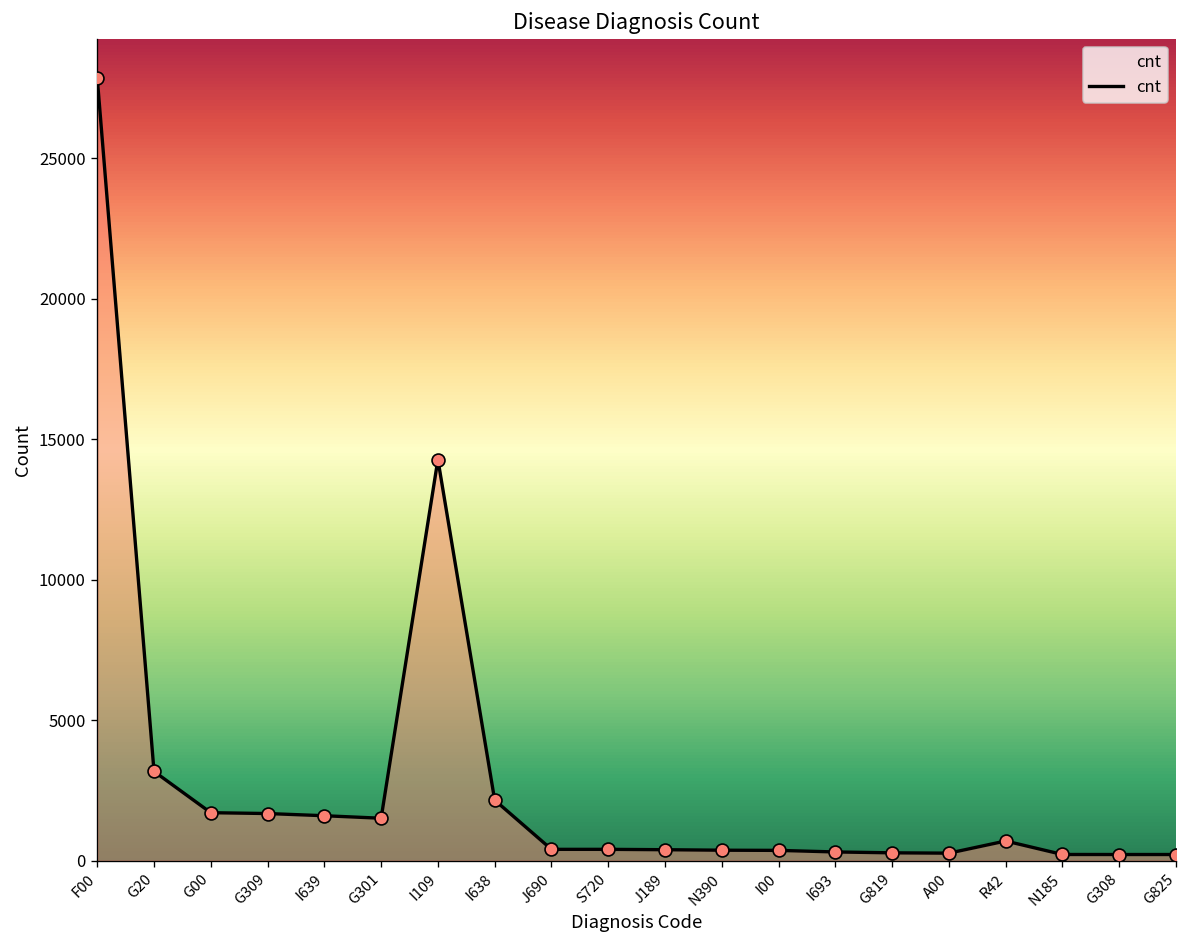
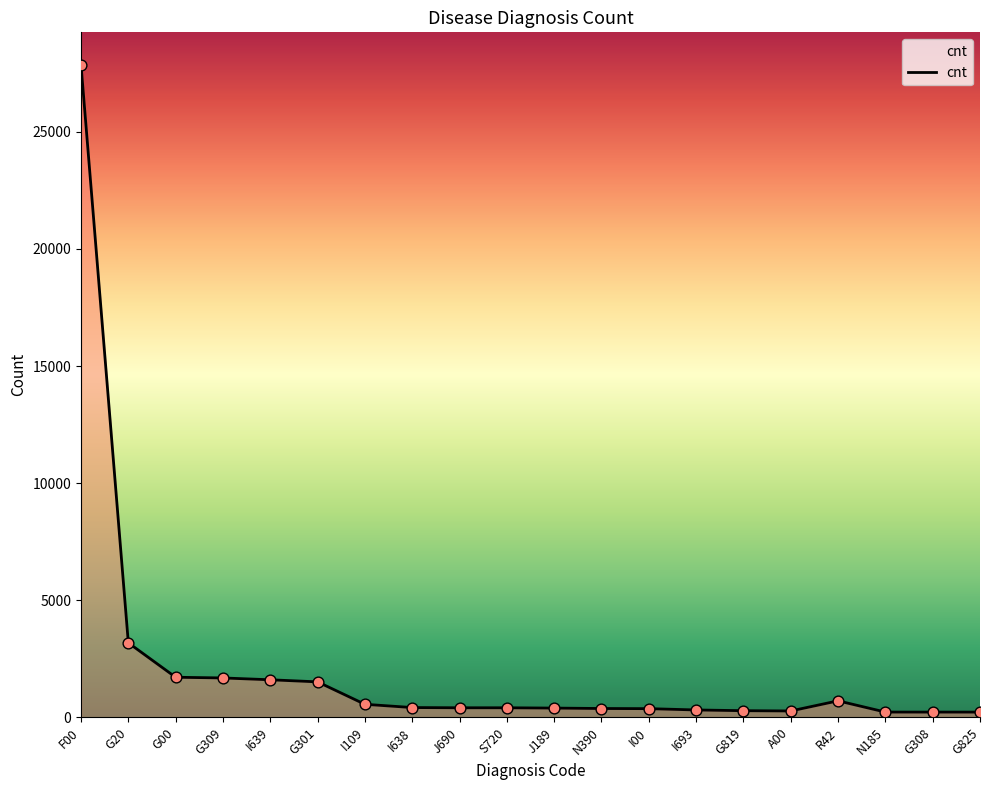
I109: 14300 -> 600
I638: 2200 -> 400
